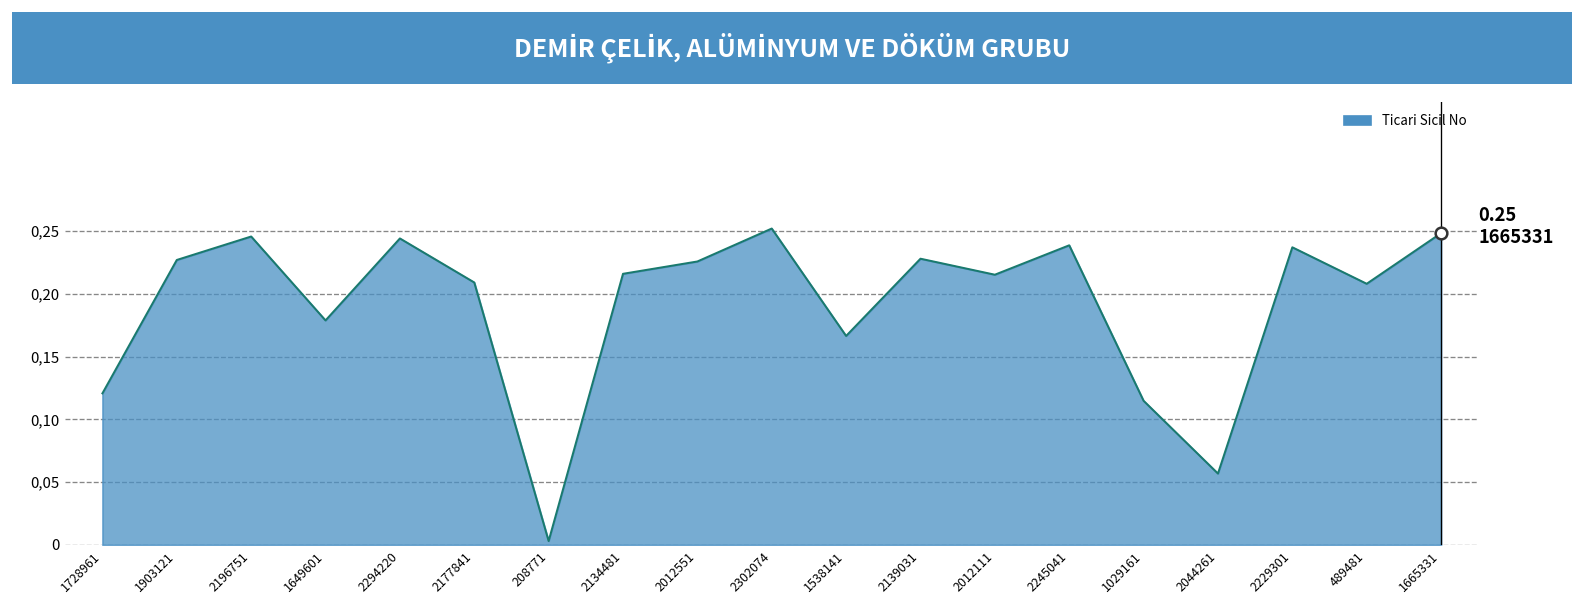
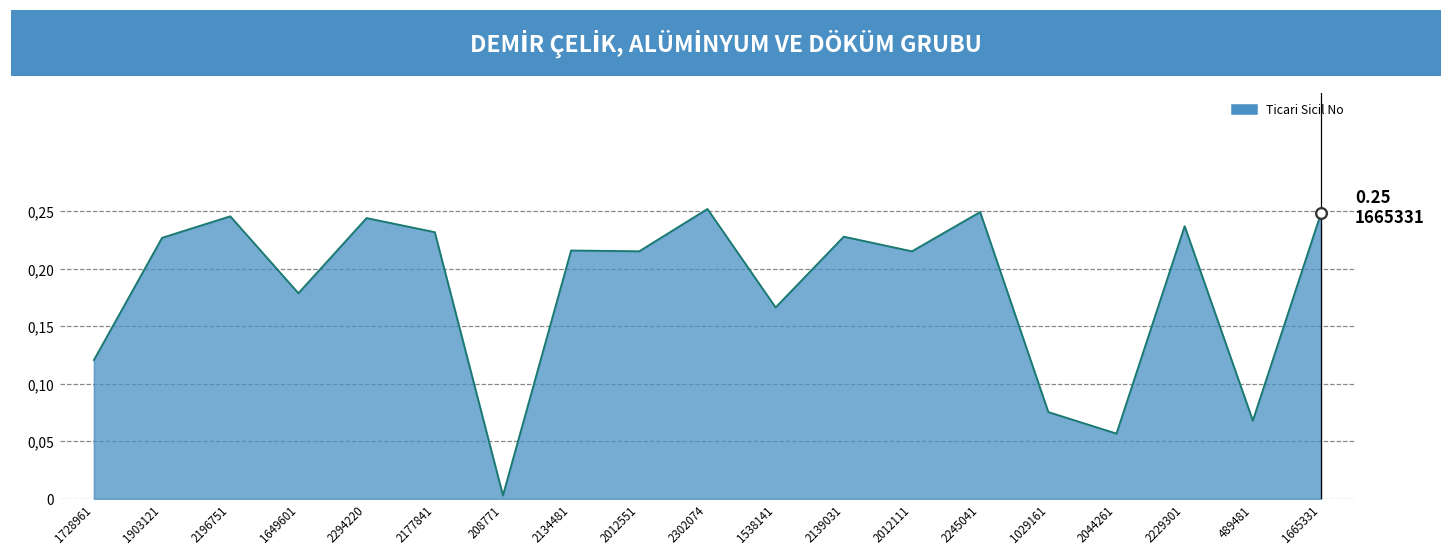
Ticari Sicil No, 2177841: 20.9 -> 23.2
Ticari Sicil No, 2012551: 22.6 -> 21.5
Ticari Sicil No, 2245041: 23.9 -> 24.9
Ticari Sicil No, 1029161: 11.5 -> 7.6
Ticari Sicil No, 489481: 20.8 -> 6.8
